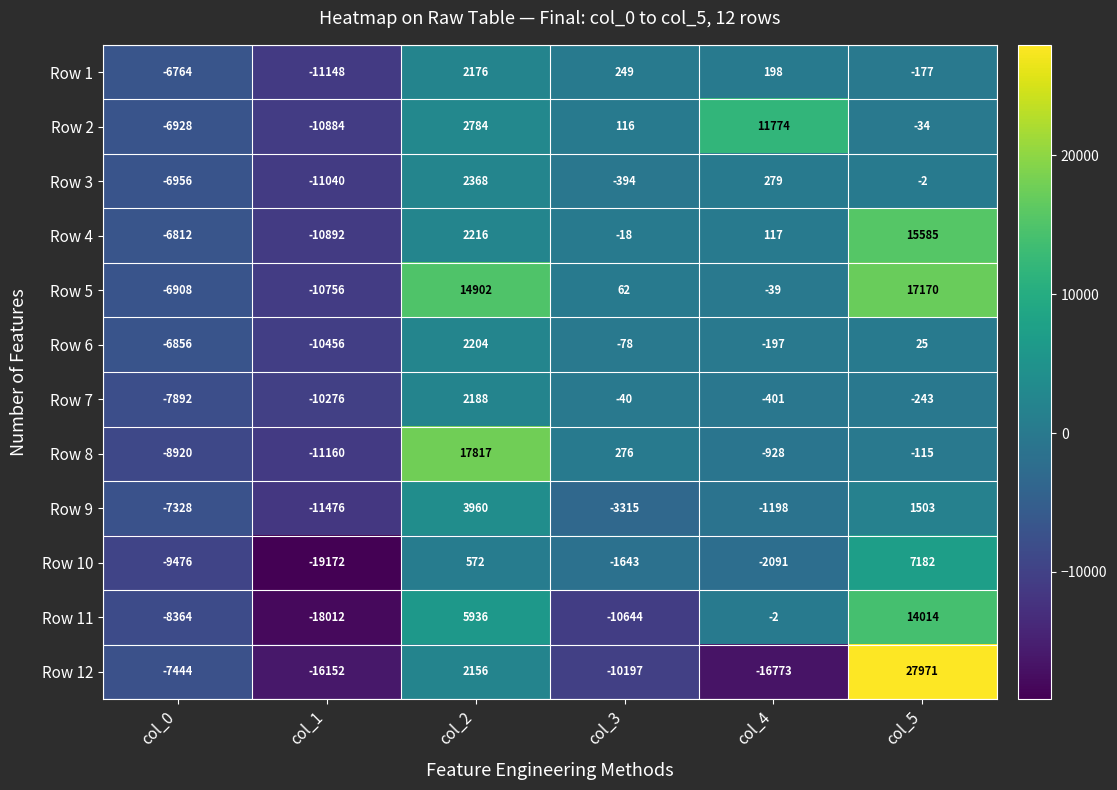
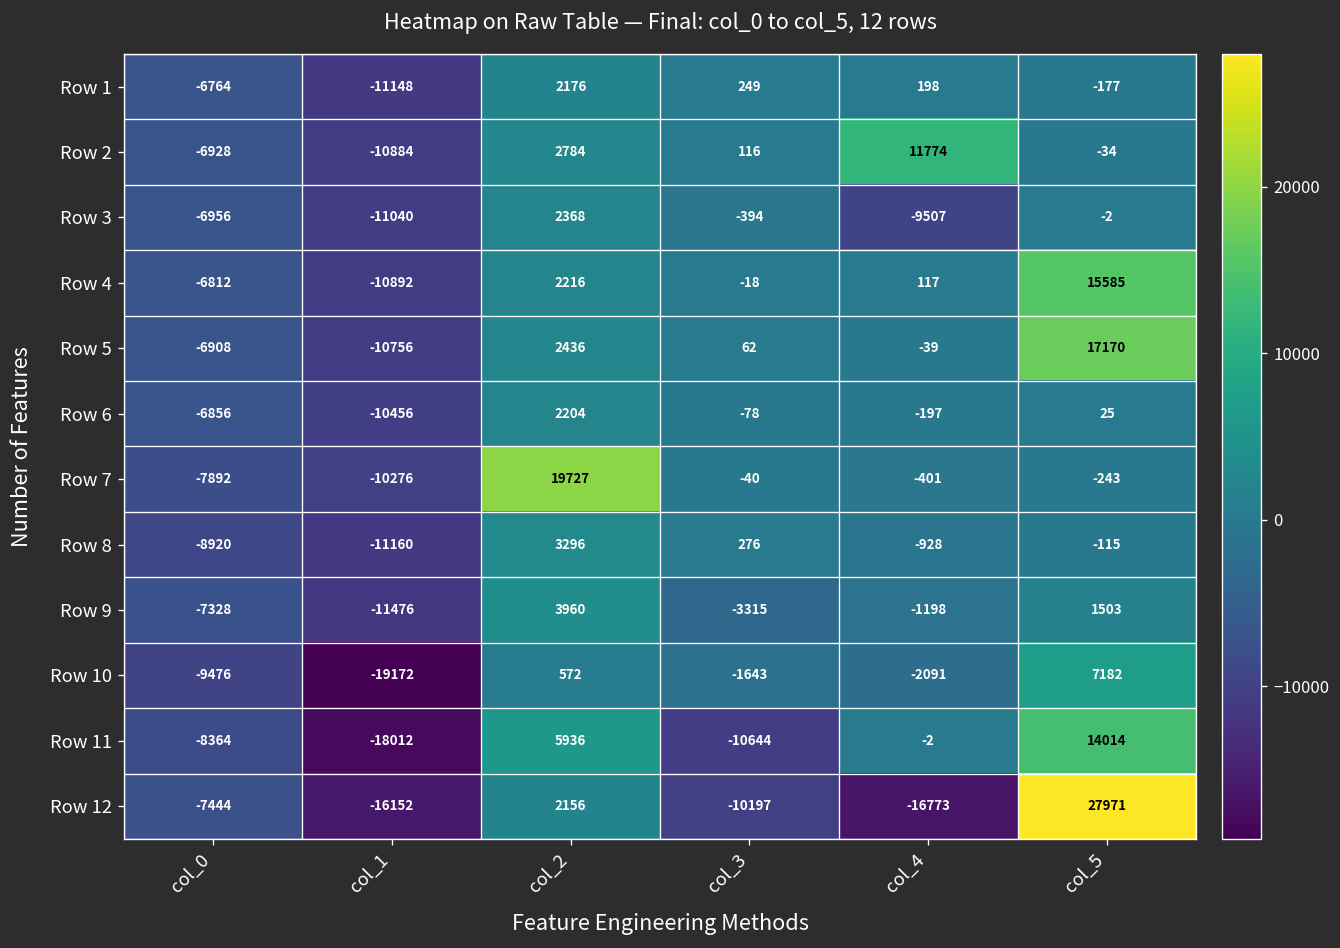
Row 3, col_4: 279 -> -9507
Row 5, col_2: 14902 -> 2436
Row 7, col_2: 2188 -> 19727
Row 8, col_2: 17817 -> 3296
